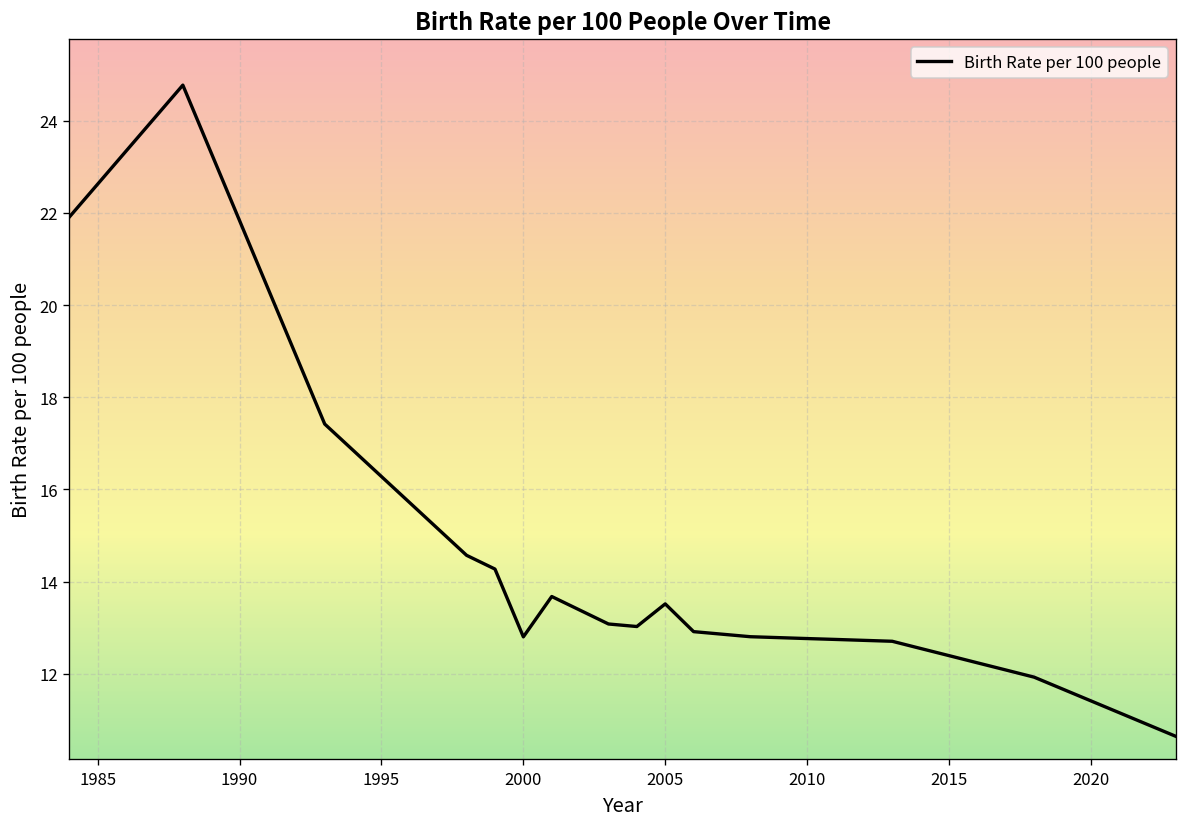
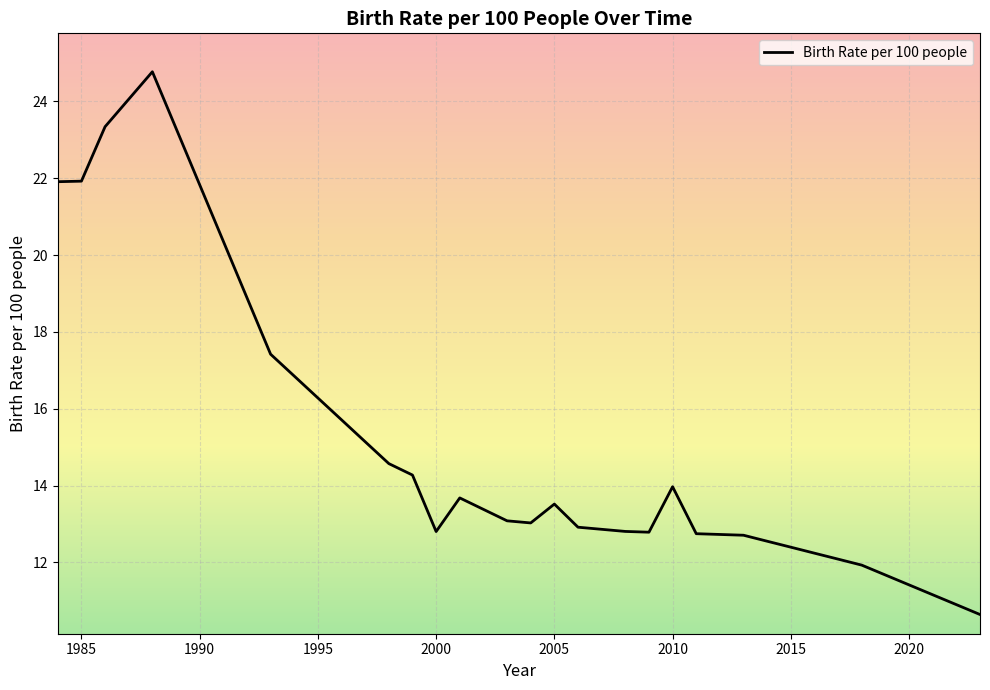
1985: 22.6 -> 21.9
2010: 12.8 -> 14.0
